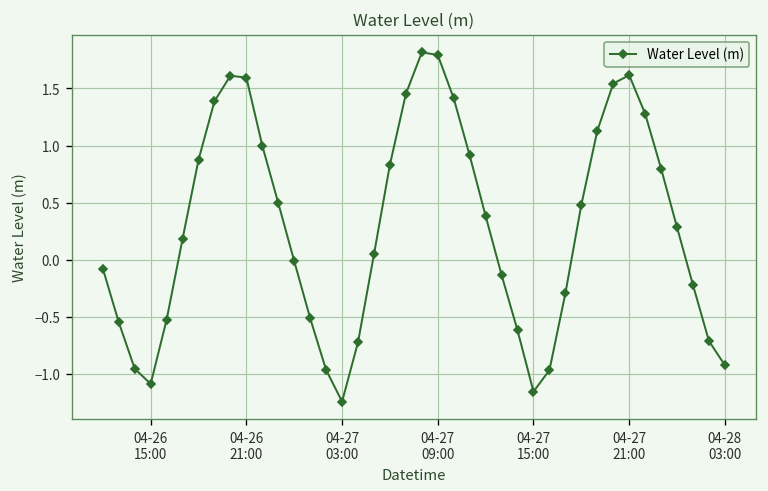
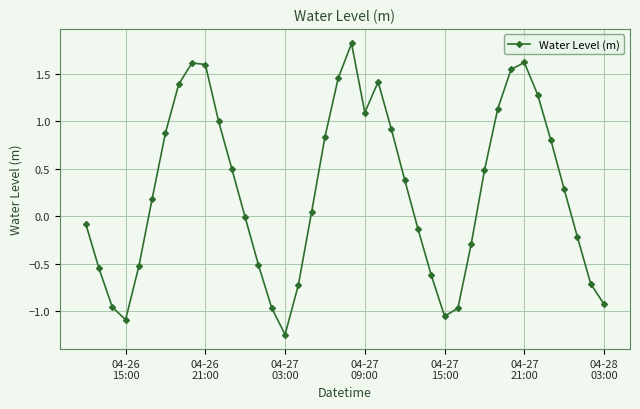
04-27 09:00: 1.8 -> 1.1
04-27 15:00: -1.2 -> -1.1
